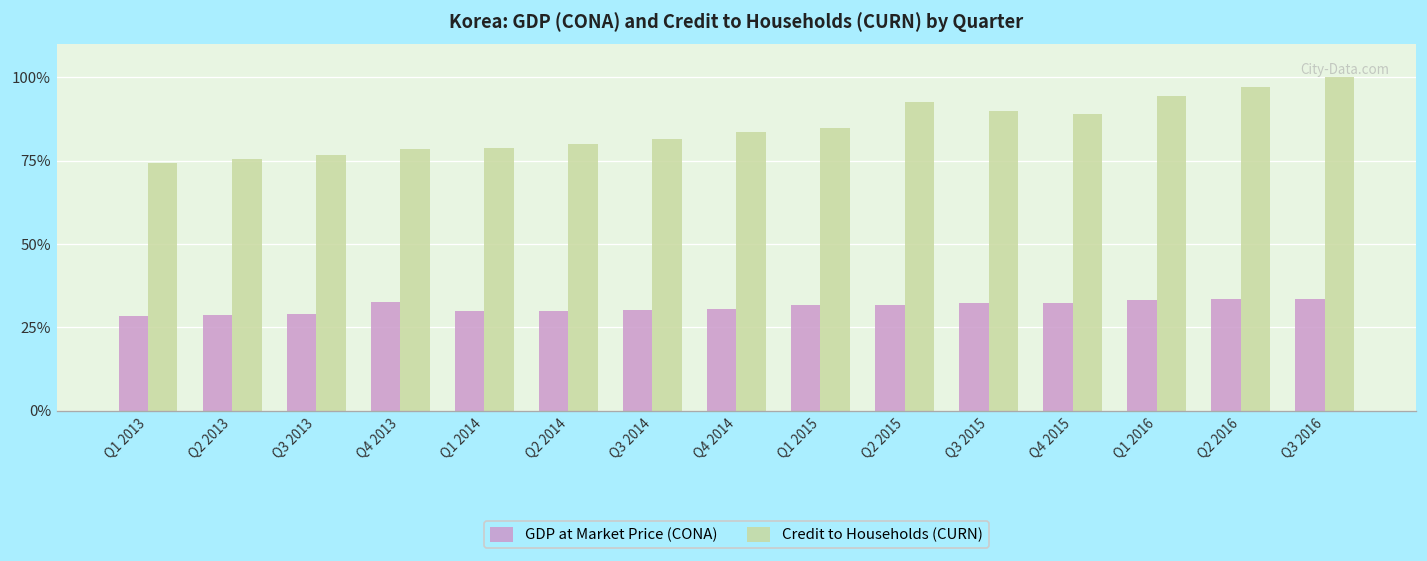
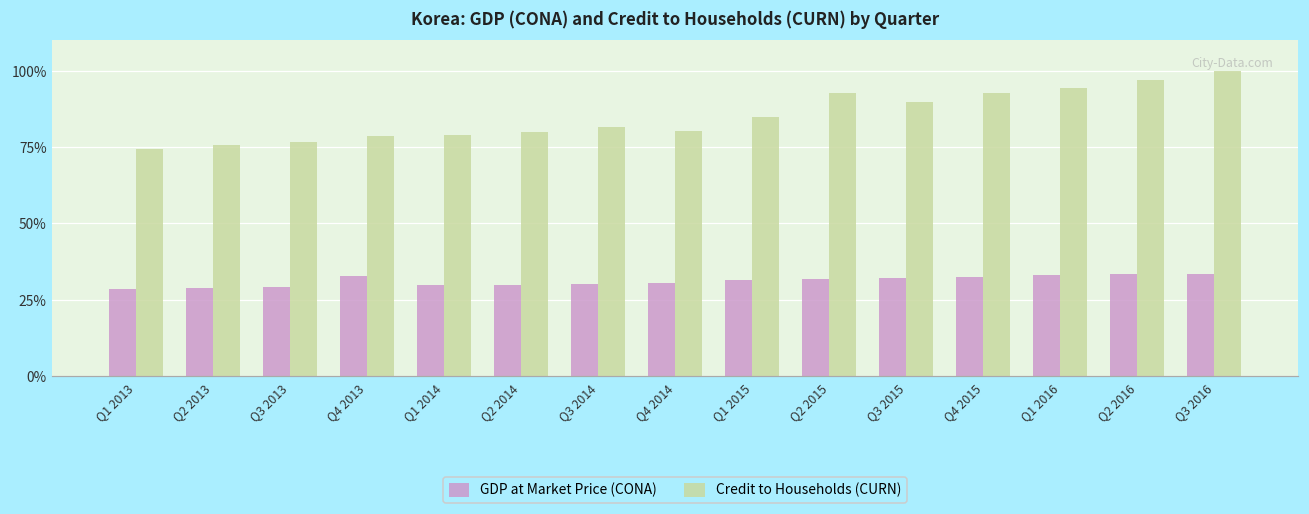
Credit to Households (CURN), Q4 2014: 84% -> 80%
Credit to Households (CURN), Q4 2015: 89% -> 93%
